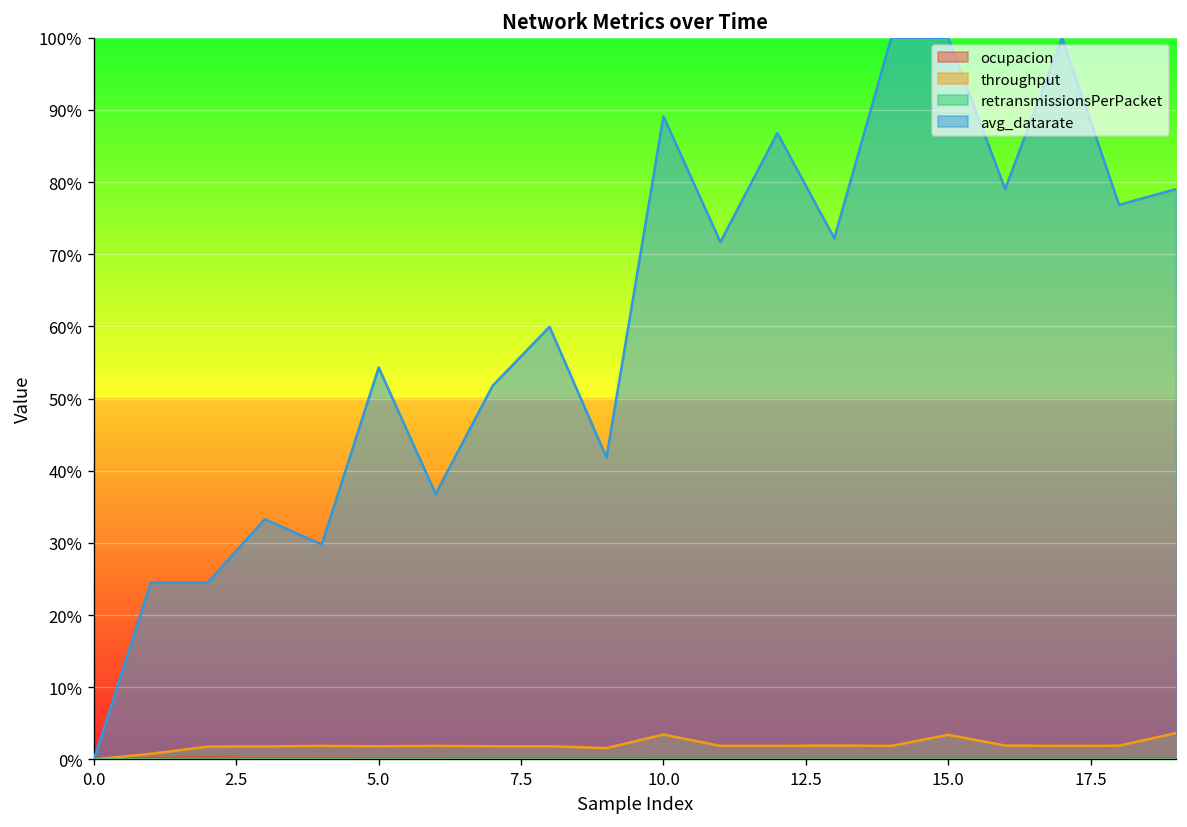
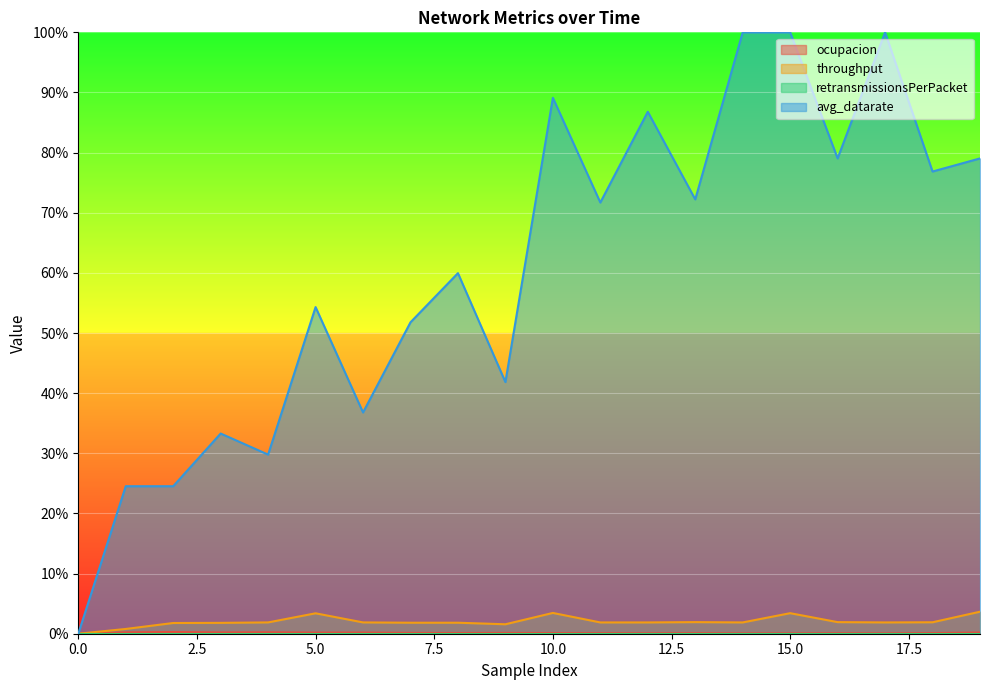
throughput, 5.0: 2% -> 3%
